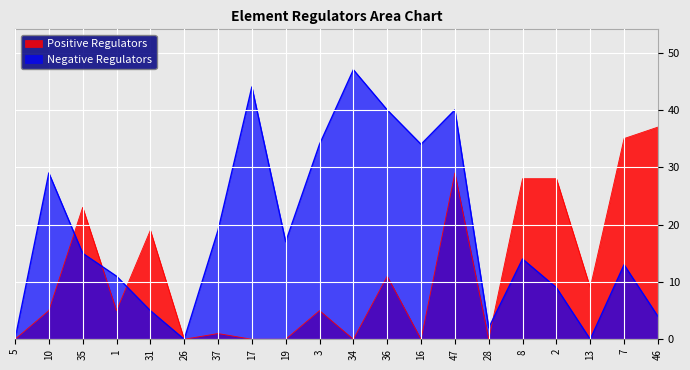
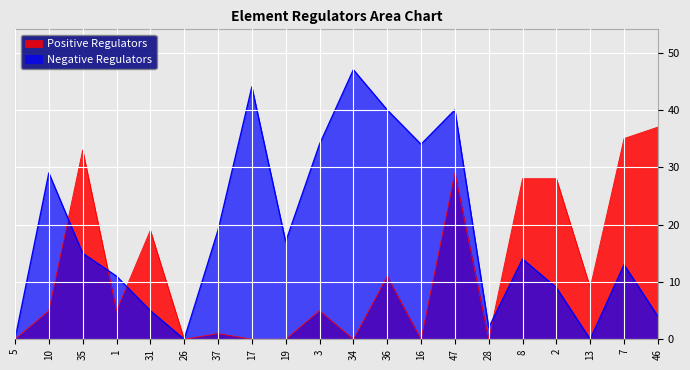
Positive Regulators, 35: 23 -> 33
